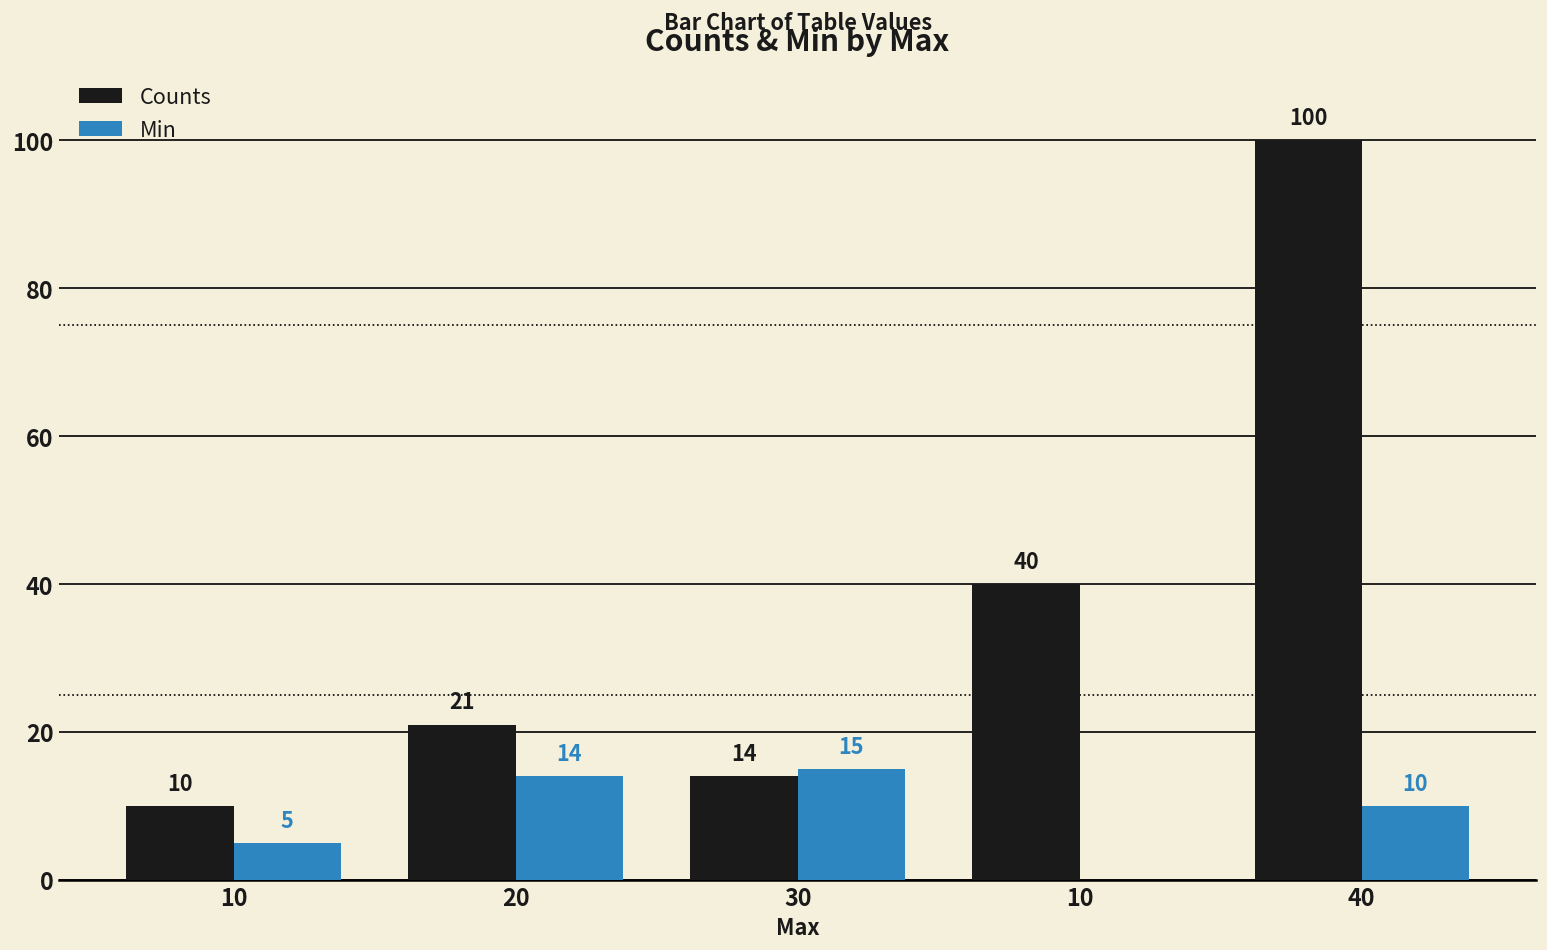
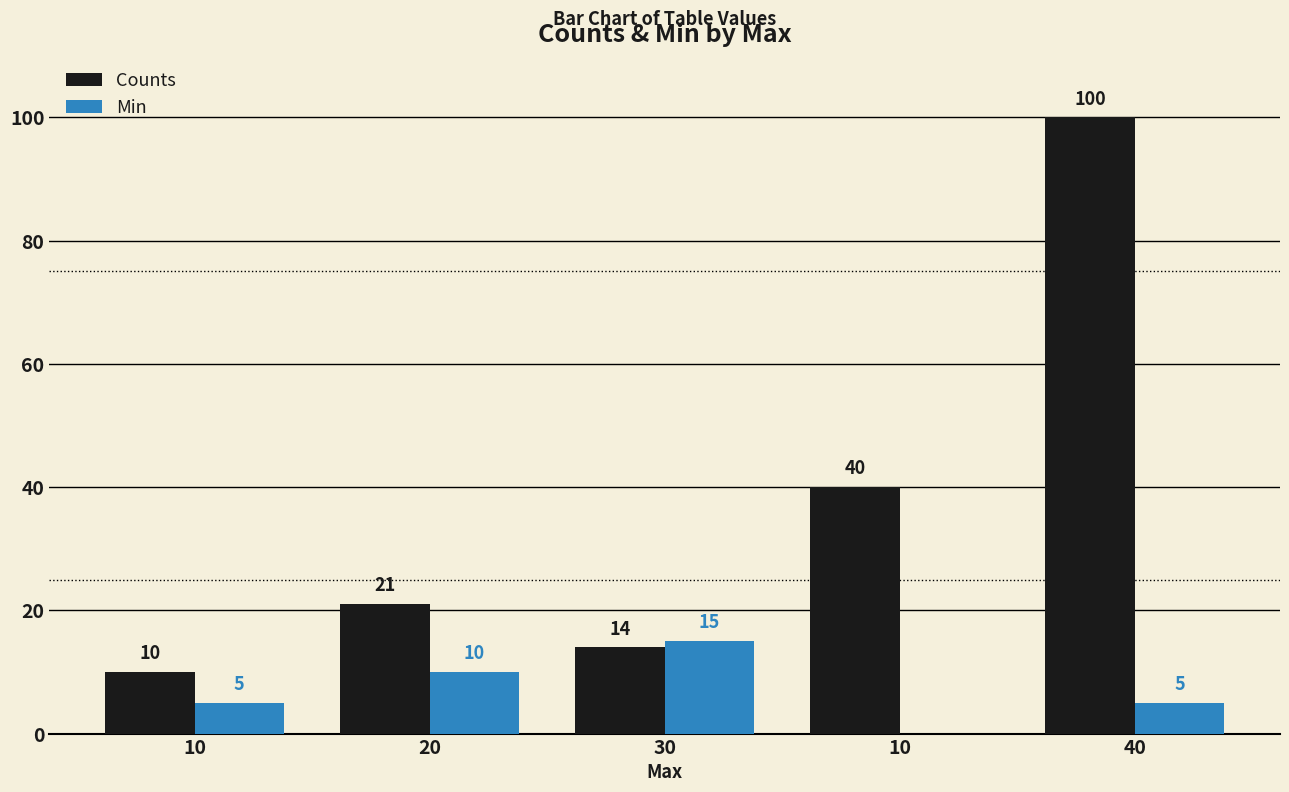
Min, 20: 14 -> 10
Min, 40: 10 -> 5
